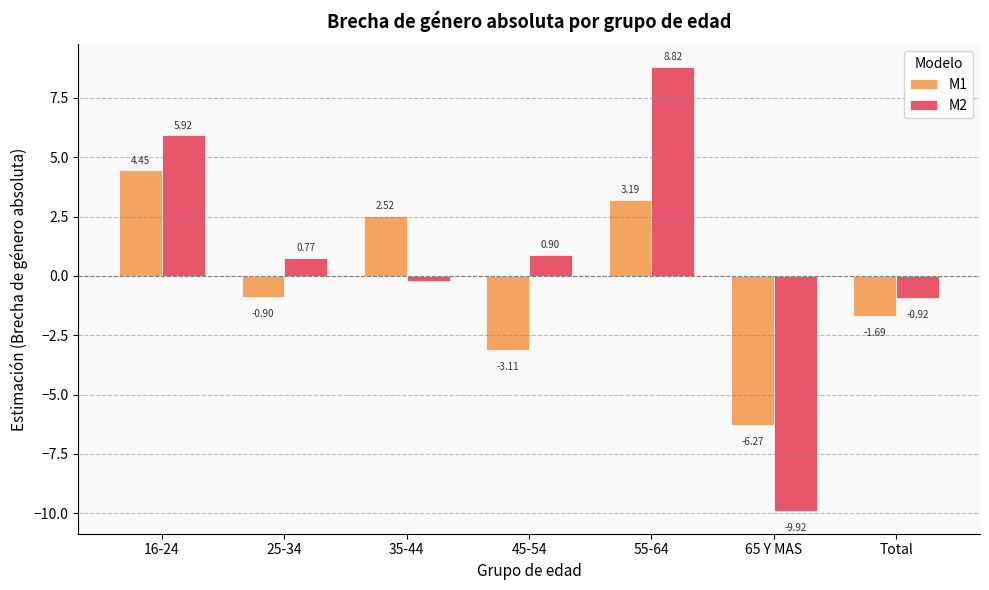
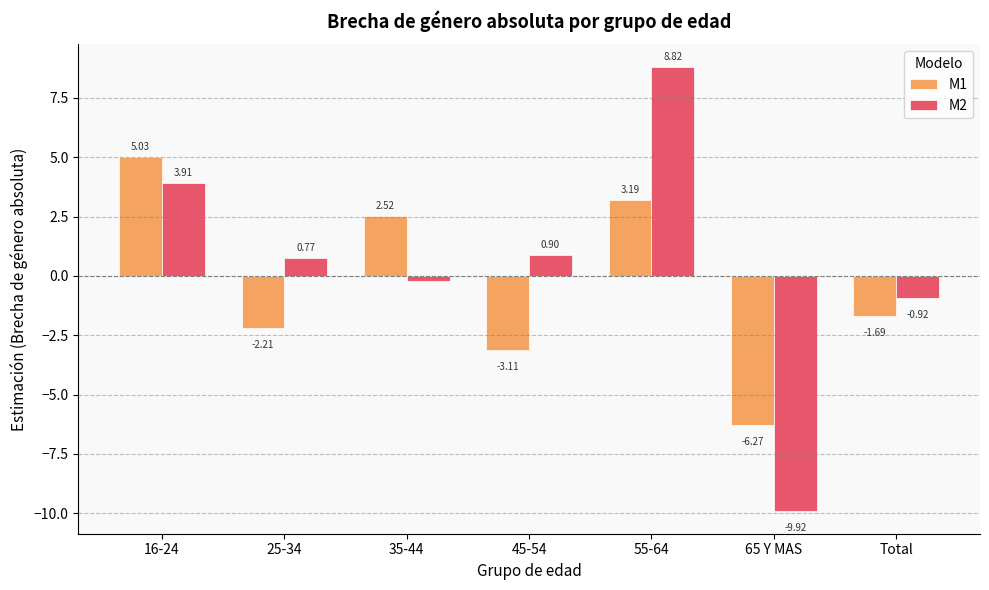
M1, 16-24: 4.45 -> 5.03
M2, 16-24: 5.92 -> 3.91
M1, 25-34: -0.90 -> -2.21
